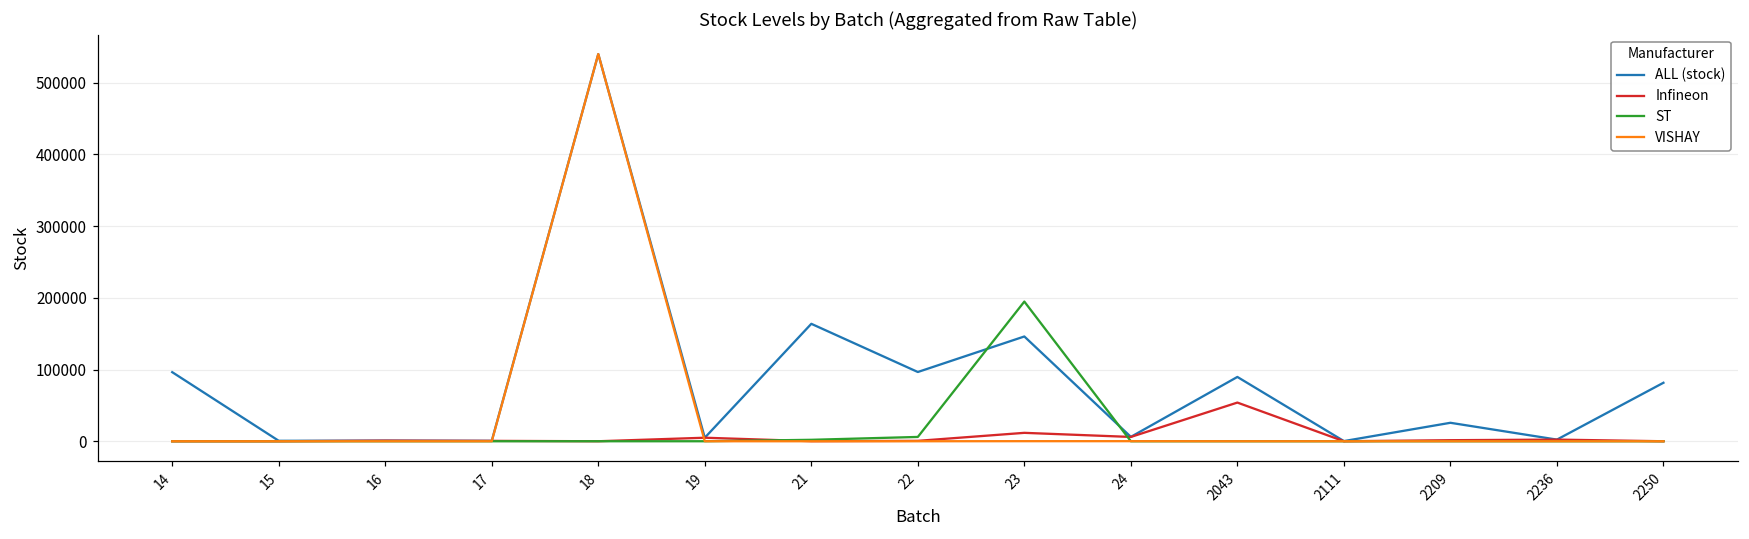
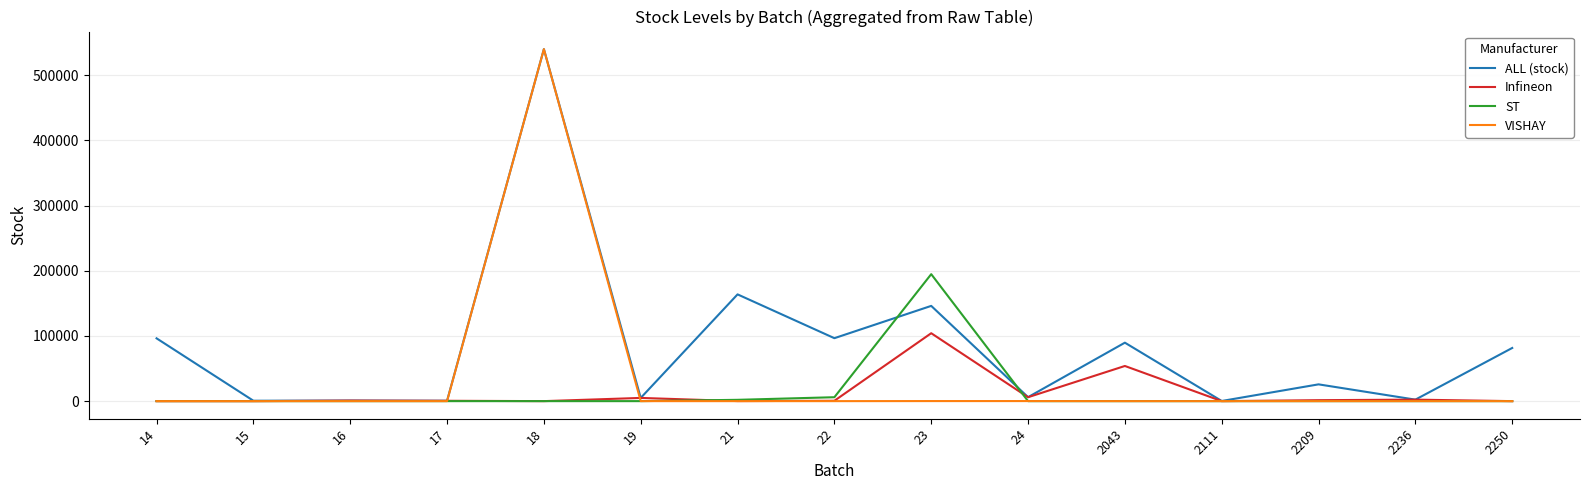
Infineon, 23: 10000 -> 100000
